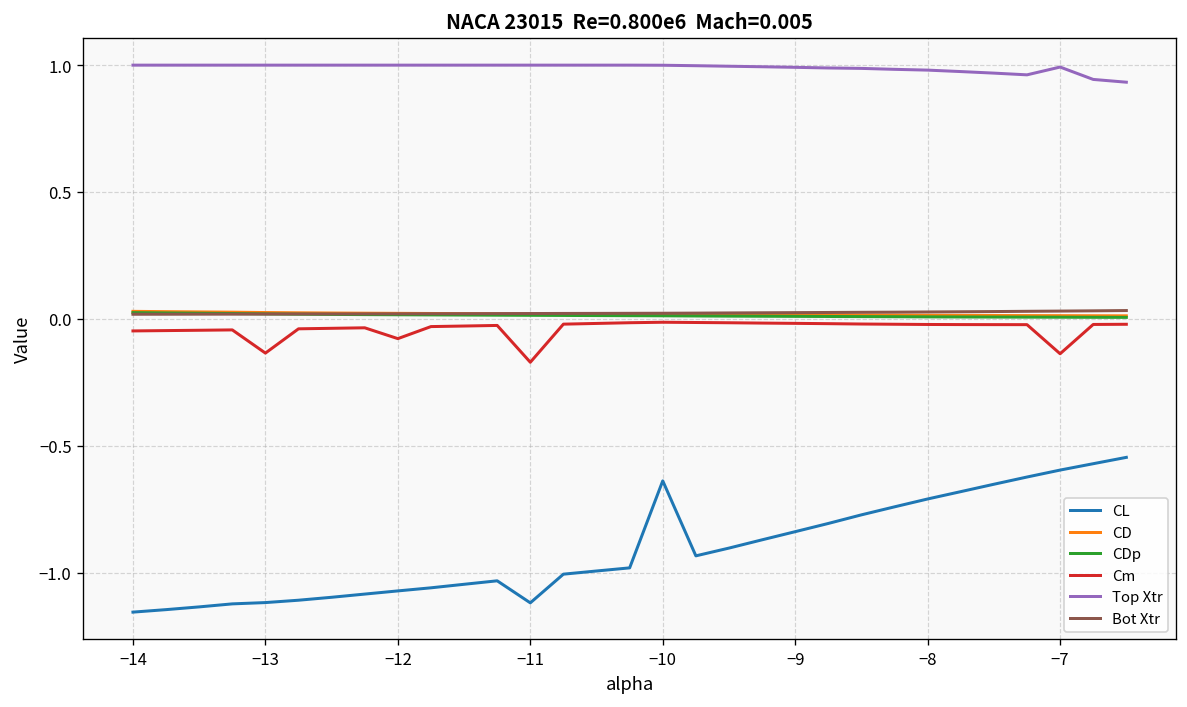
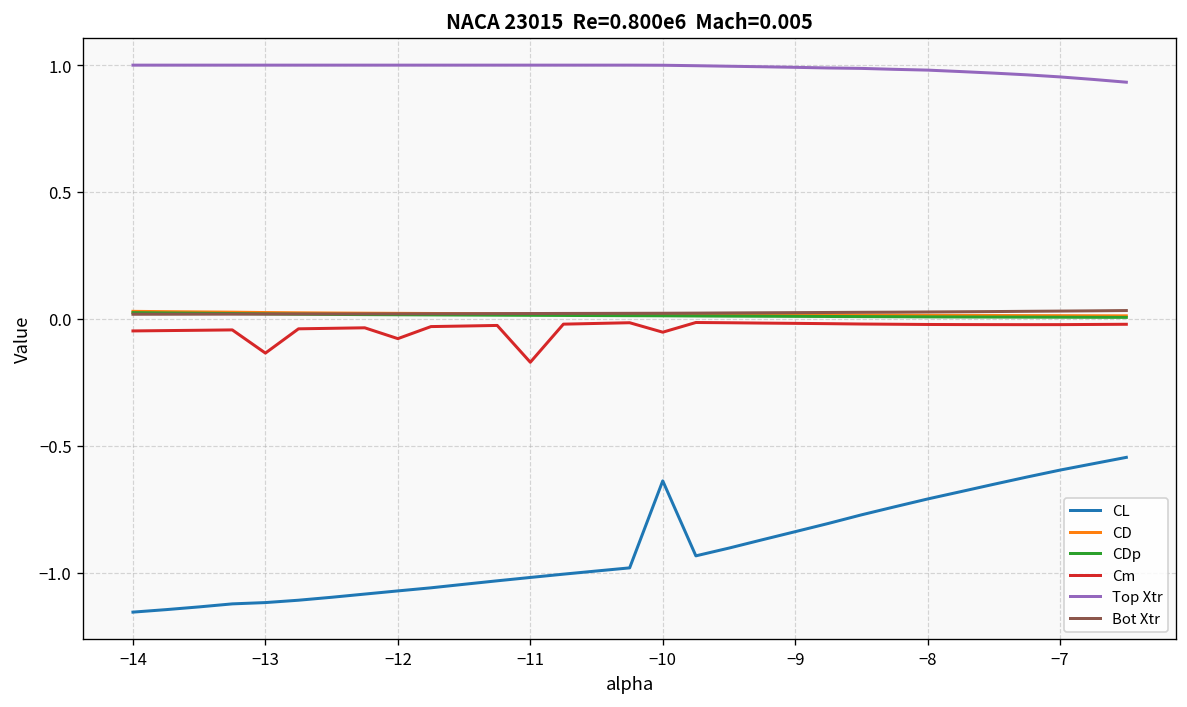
CL, −11: -1.12 -> -1.02
Cm, −10: -0.01 -> -0.05
Cm, −7: -0.14 -> -0.02
Top Xtr, −7: 0.99 -> 0.95
